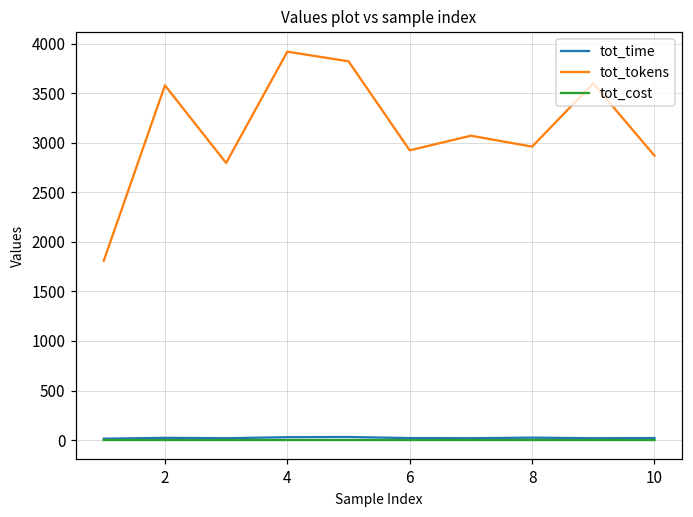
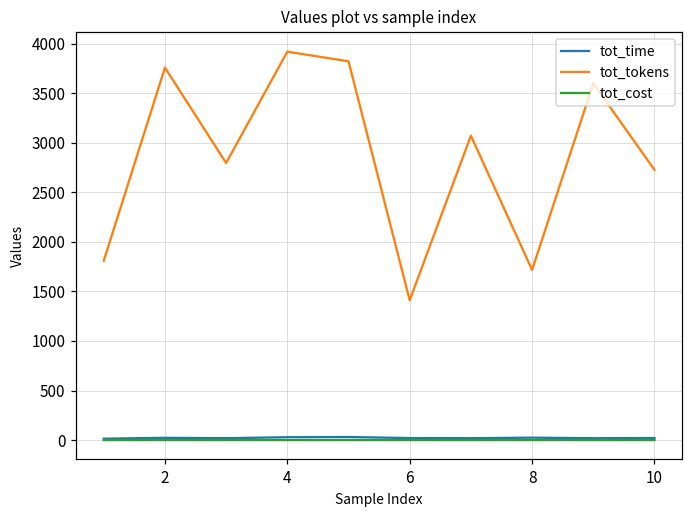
tot_tokens, 2: 3600 -> 3800
tot_tokens, 6: 2900 -> 1400
tot_tokens, 8: 3000 -> 1700
tot_tokens, 10: 2900 -> 2700
